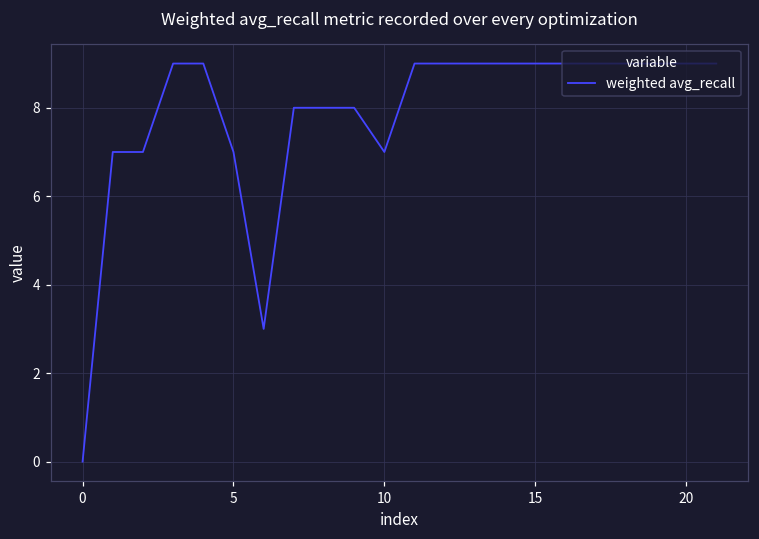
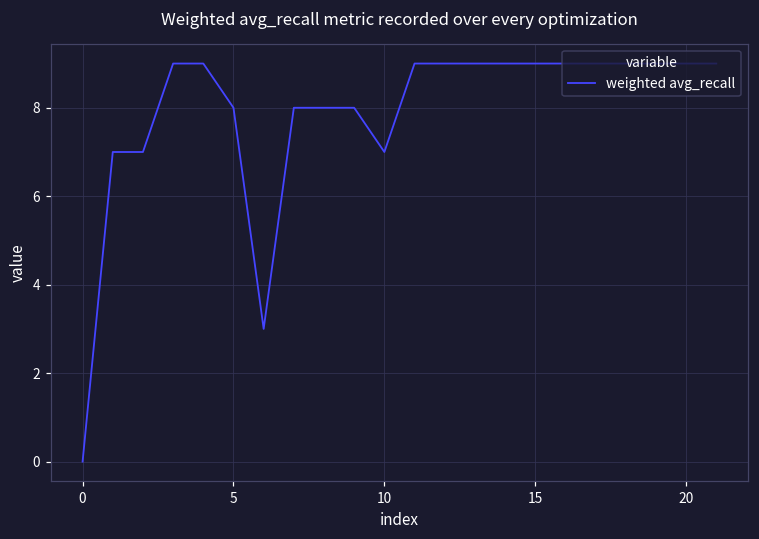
5: 7 -> 8
